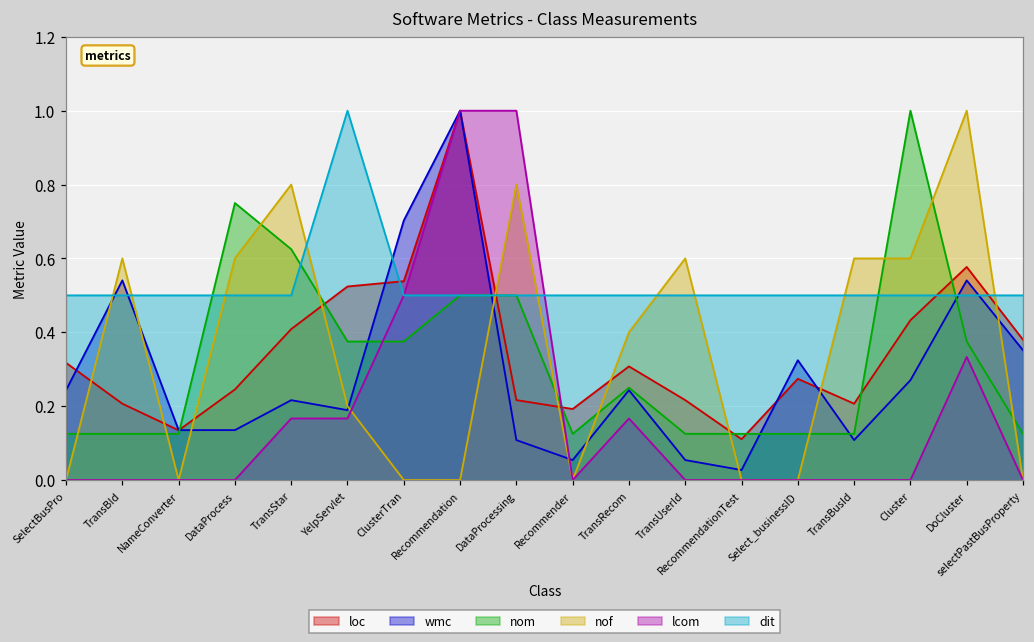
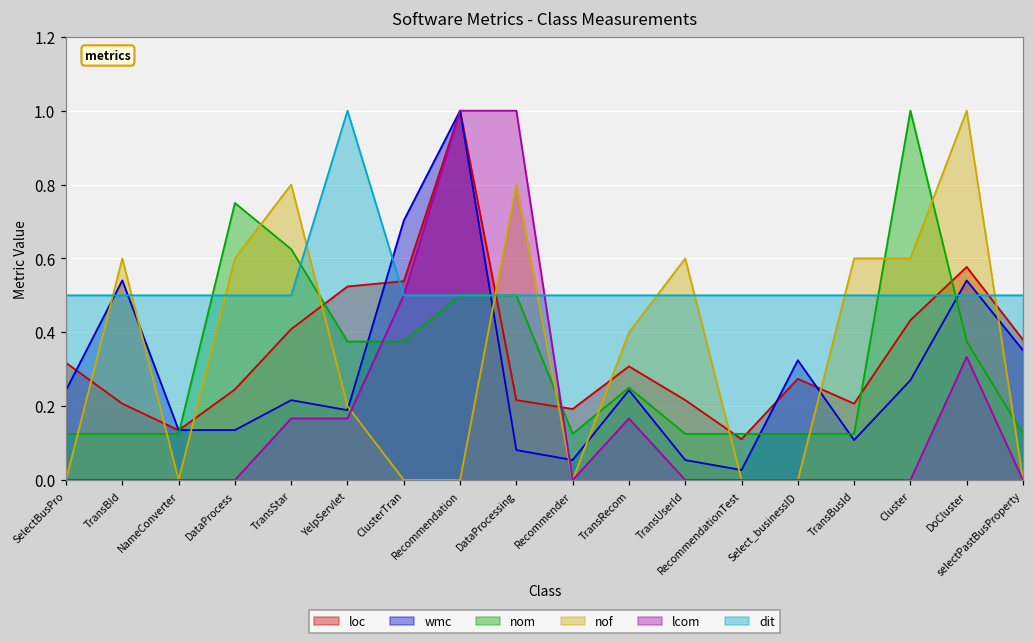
wmc, DataProcessing: 0.11 -> 0.08
